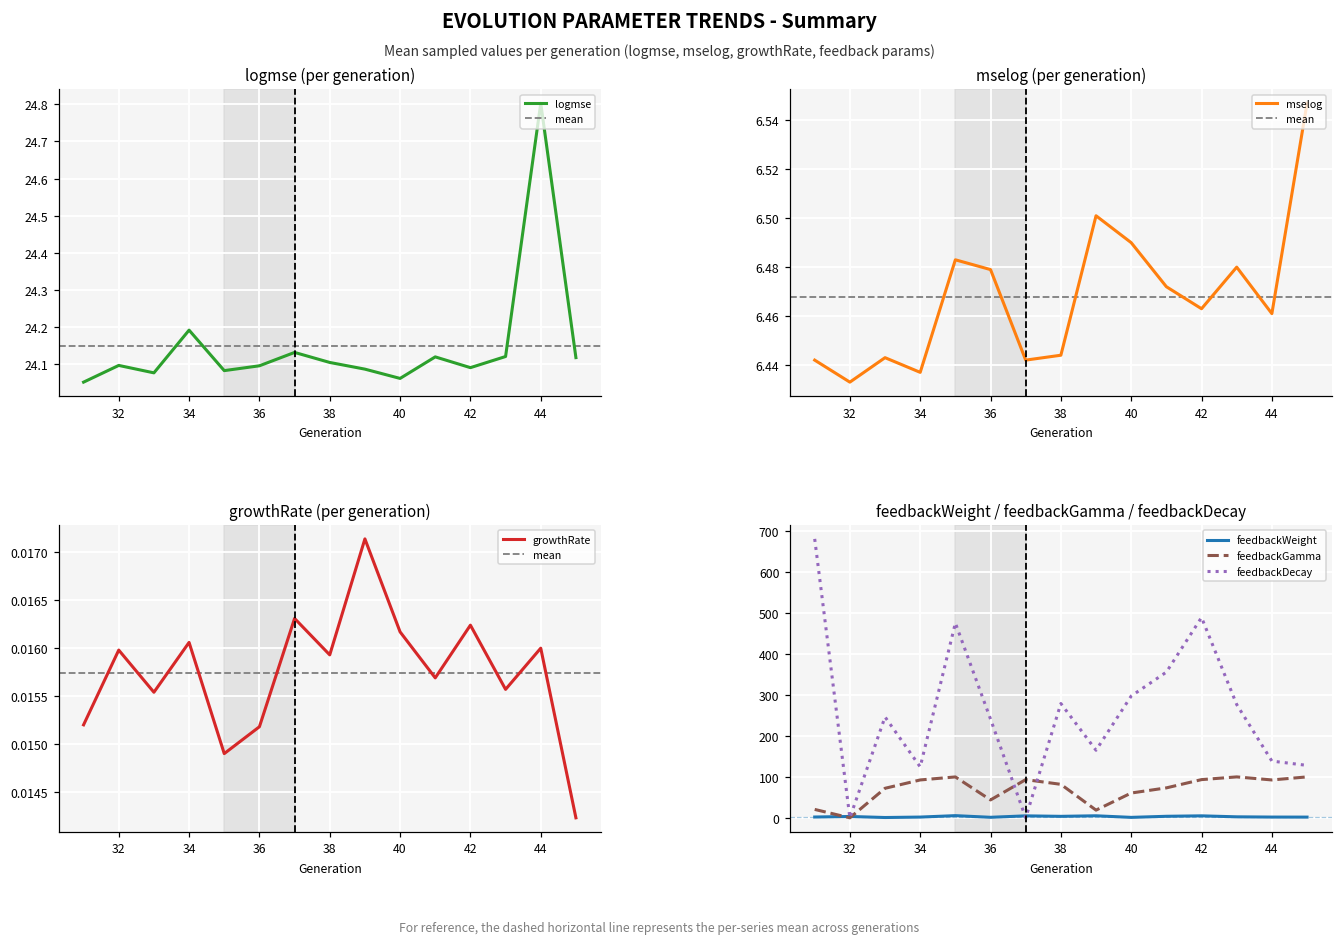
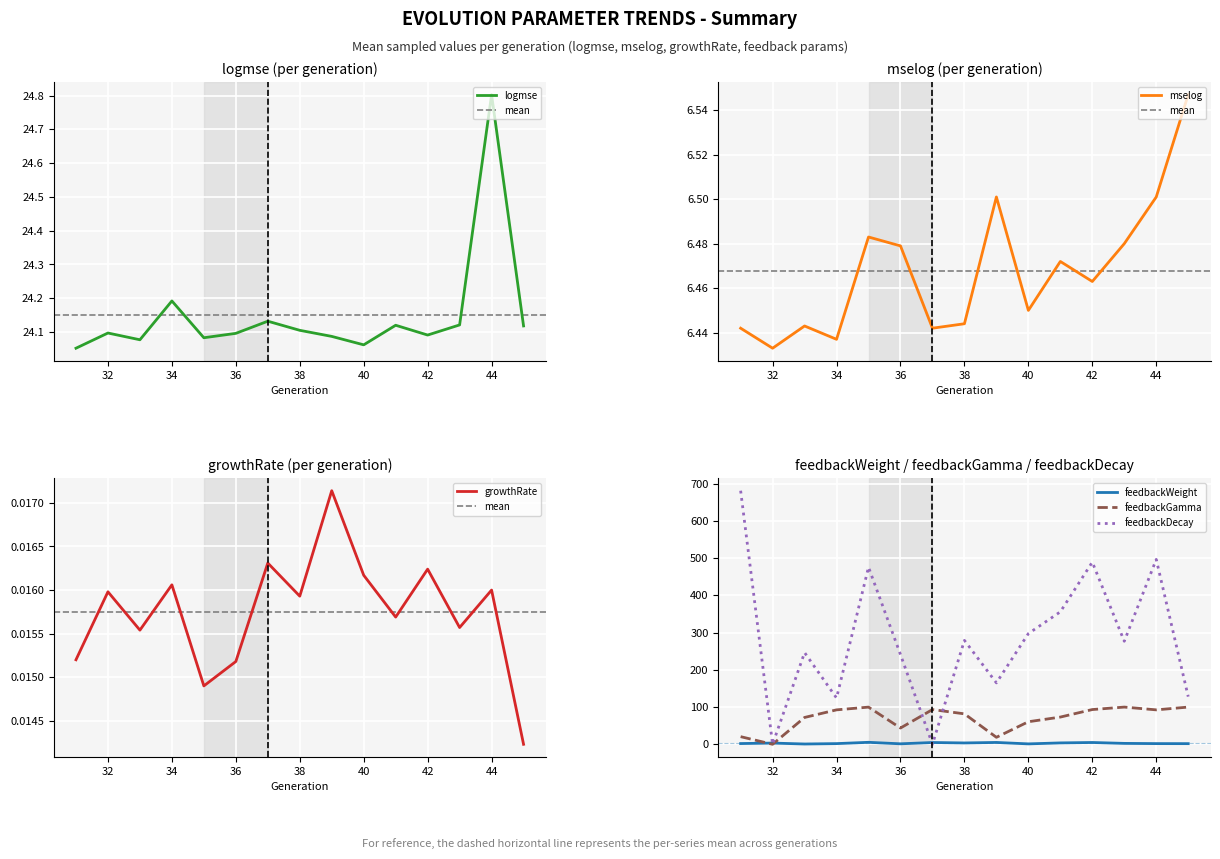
mselog (per generation), 40: 6.49 -> 6.45
mselog (per generation), 44: 6.461 -> 6.501
feedbackWeight / feedbackGamma / feedbackDecay, feedbackDecay, 44: 140 -> 500
